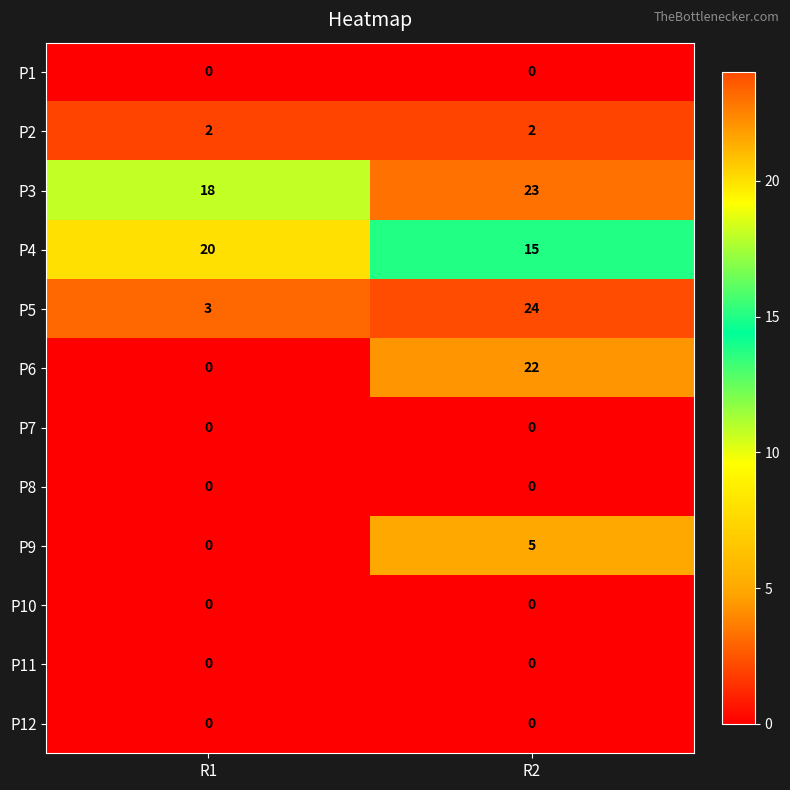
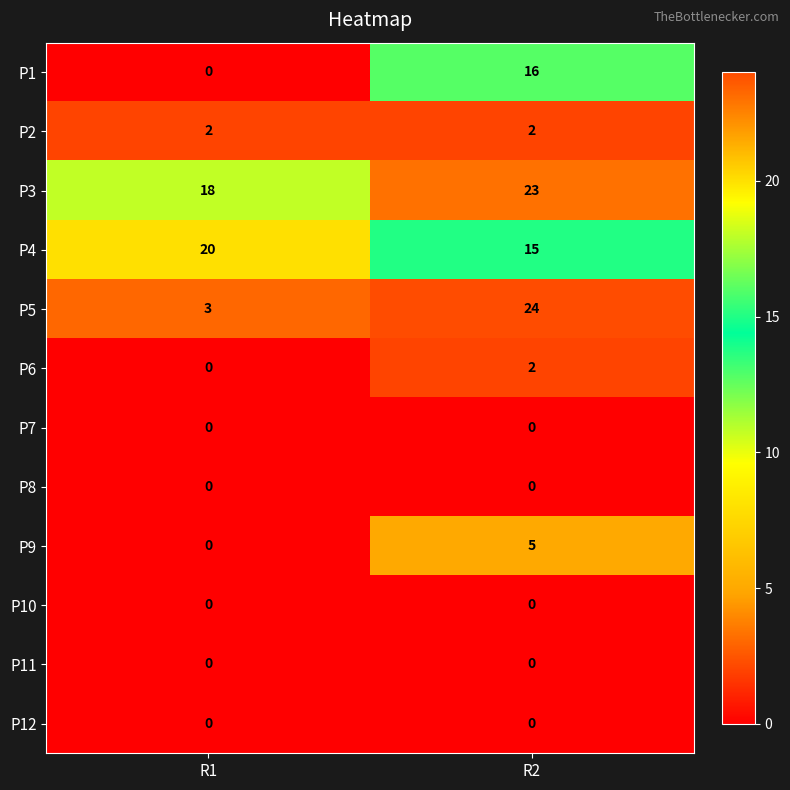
P1, R2: 0 -> 16
P6, R2: 22 -> 2
